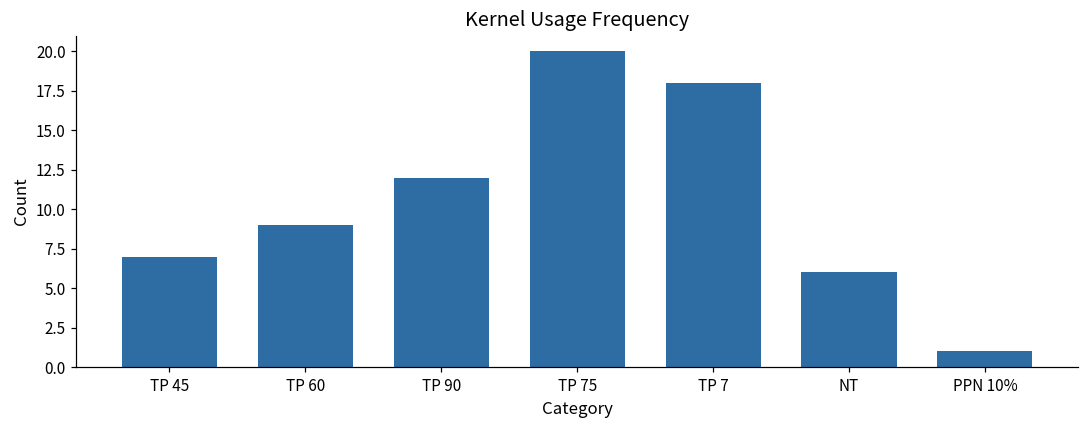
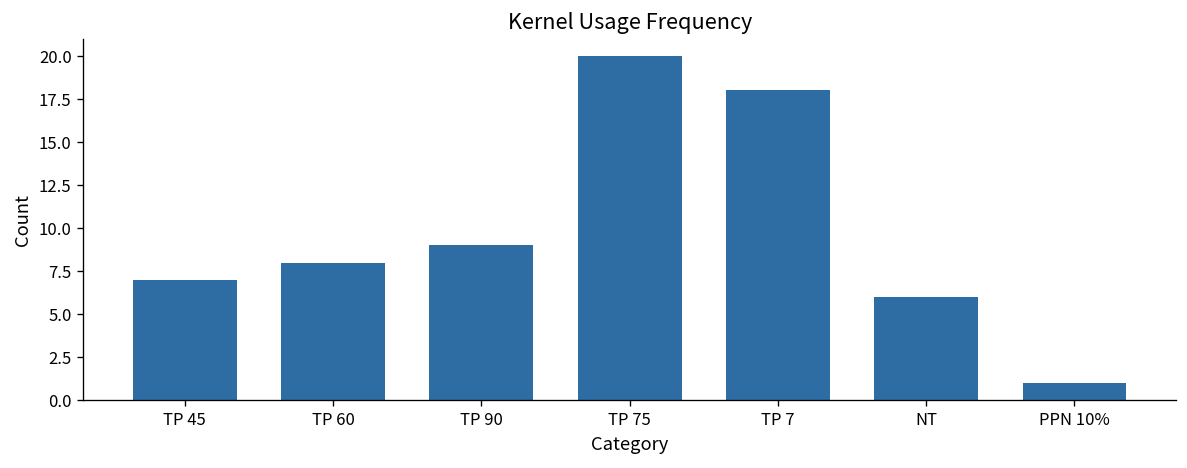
TP 60: 9 -> 8
TP 90: 12 -> 9
